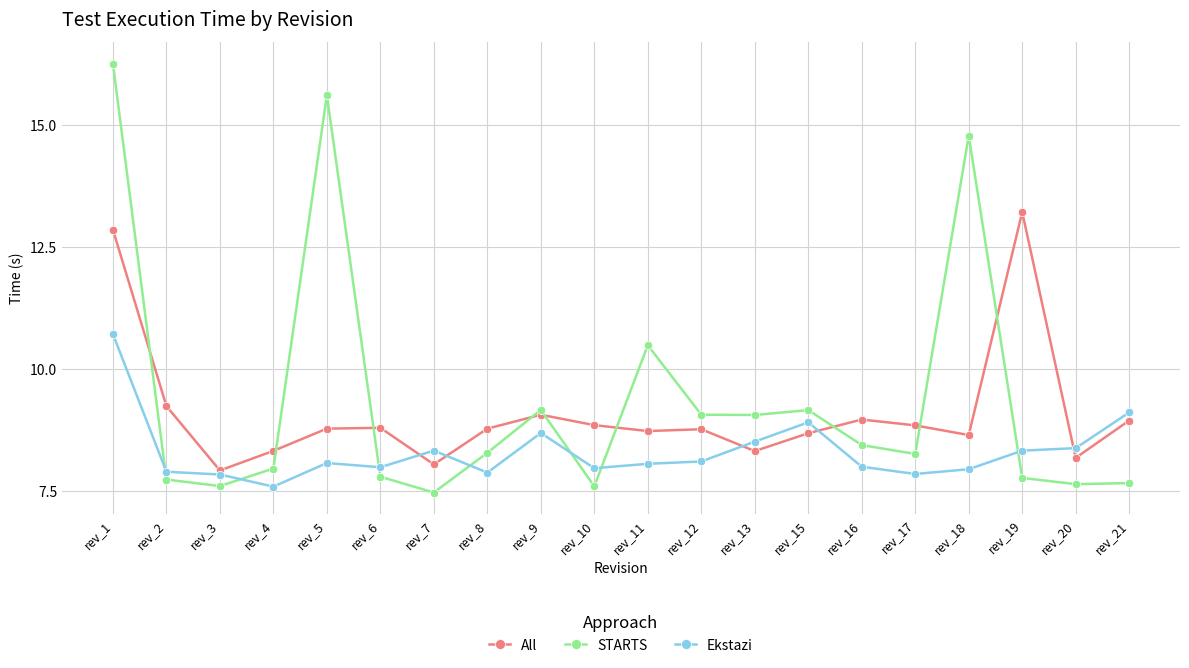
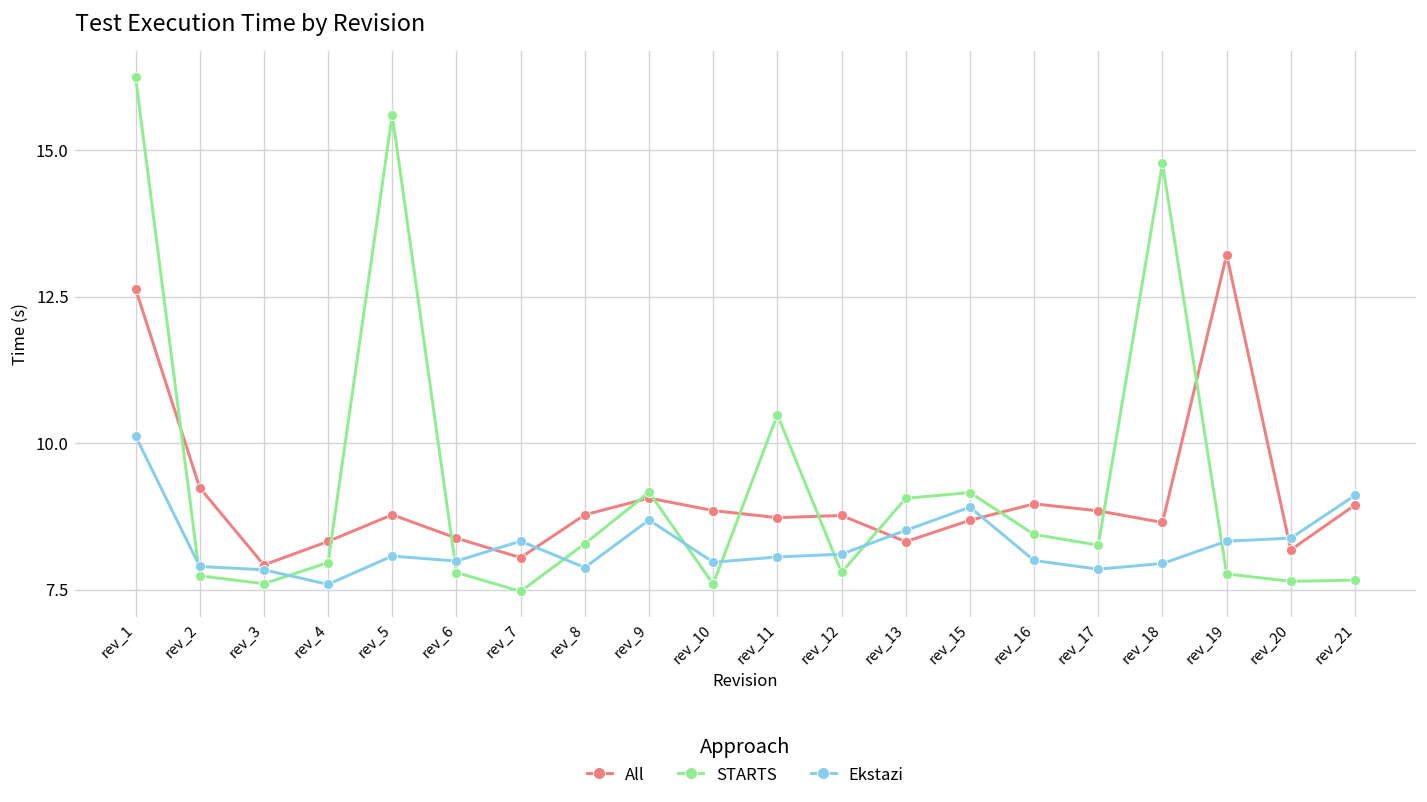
All, rev_1: 12.9 -> 12.6
Ekstazi, rev_1: 10.7 -> 10.1
All, rev_6: 8.8 -> 8.4
STARTS, rev_12: 9.1 -> 7.8
